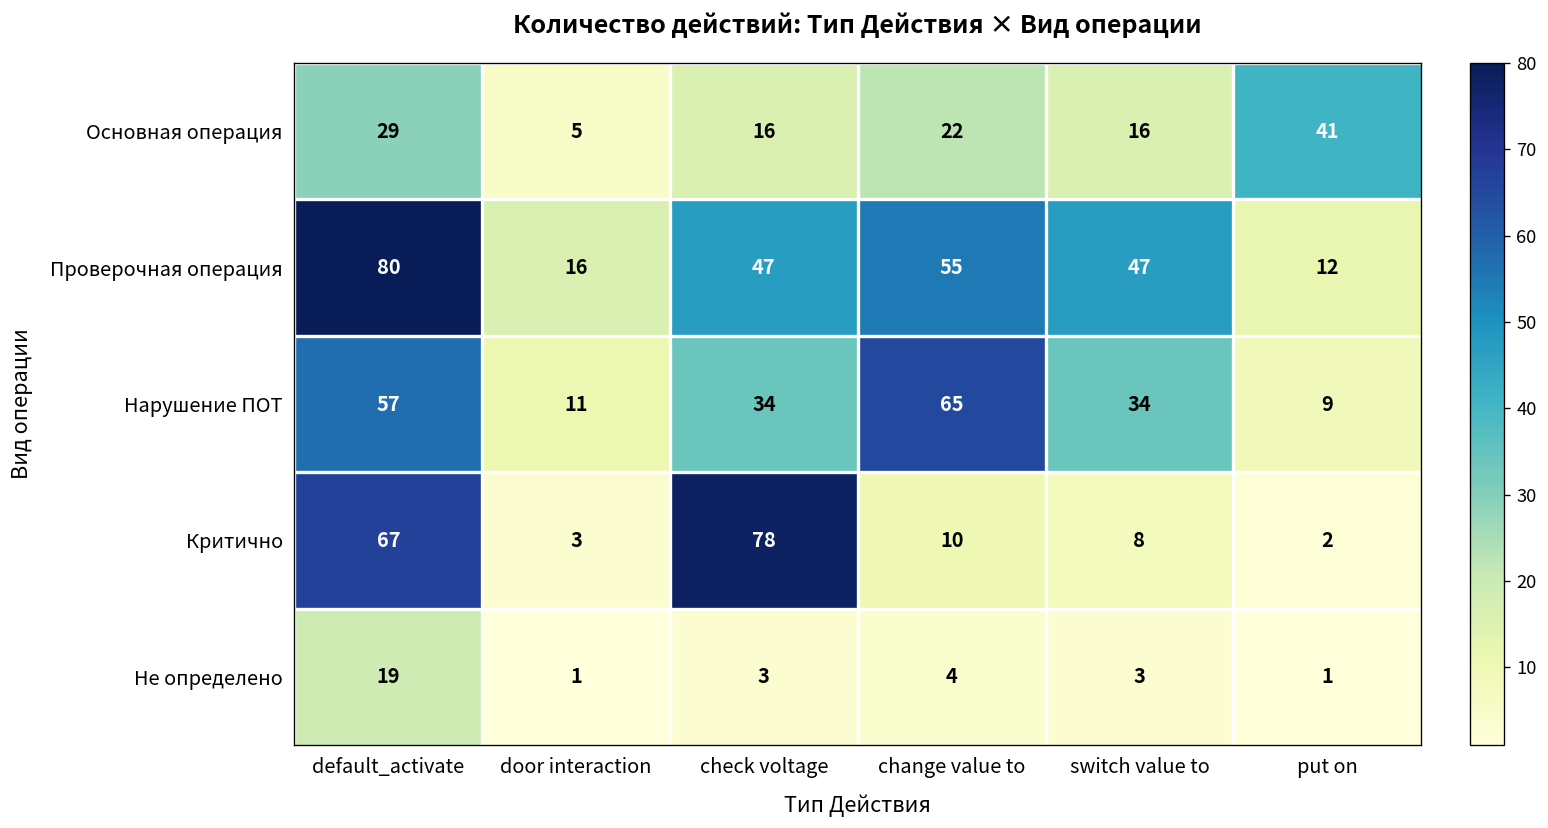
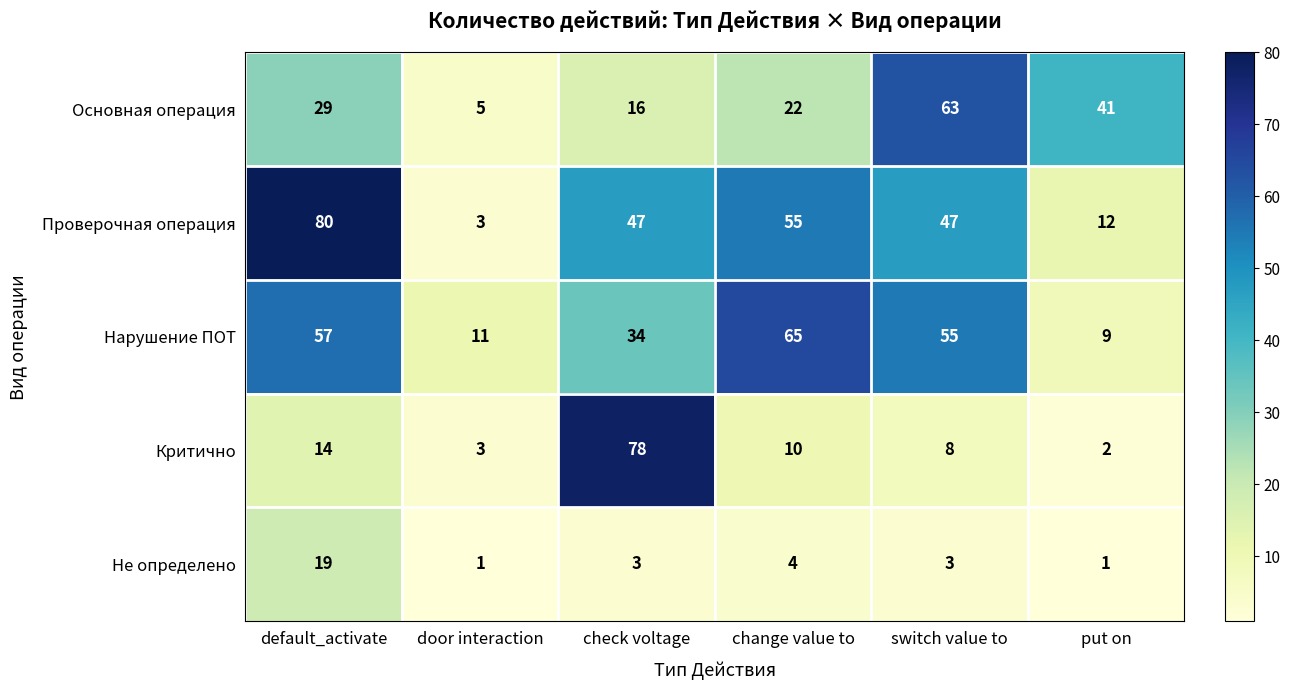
Основная операция, switch value to: 16 -> 63
Проверочная операция, door interaction: 16 -> 3
Нарушение ПОТ, switch value to: 34 -> 55
Критично, default_activate: 67 -> 14
